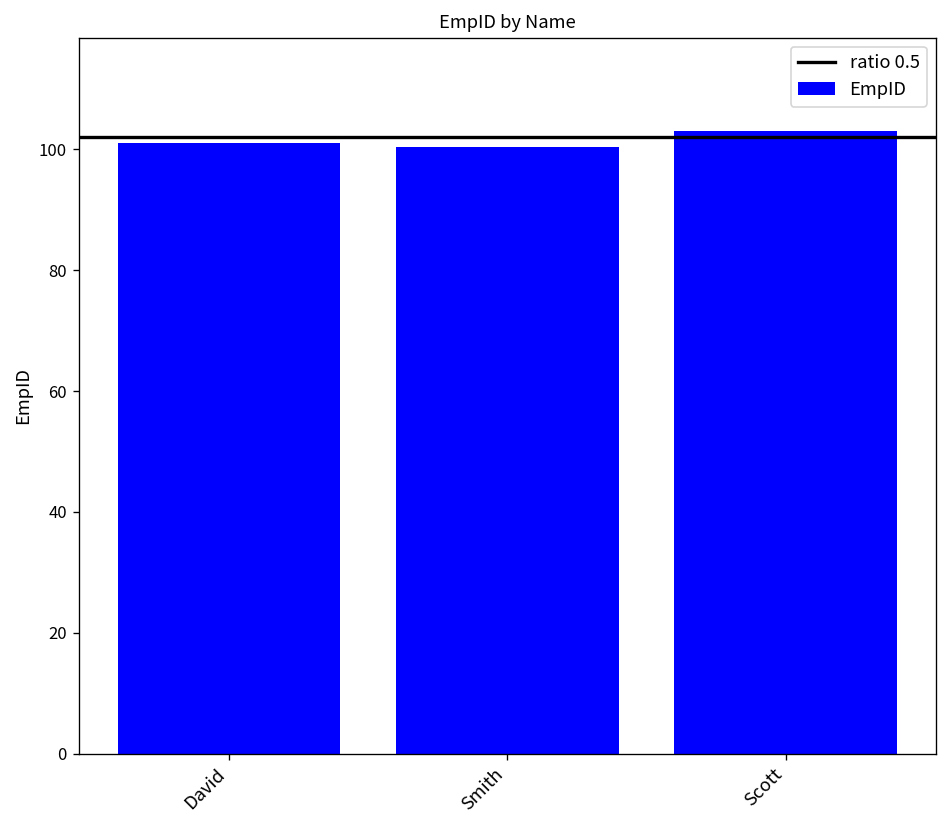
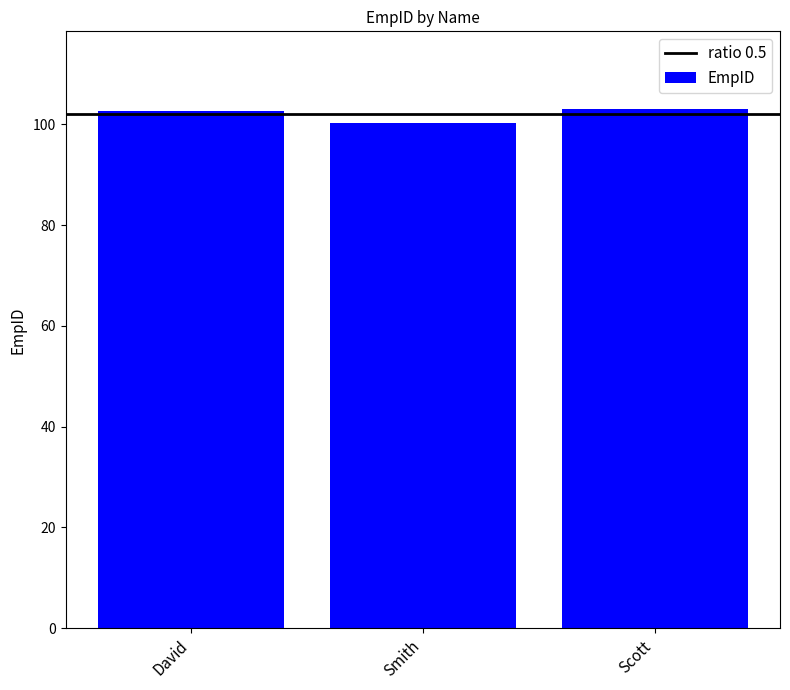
David: 101 -> 103
